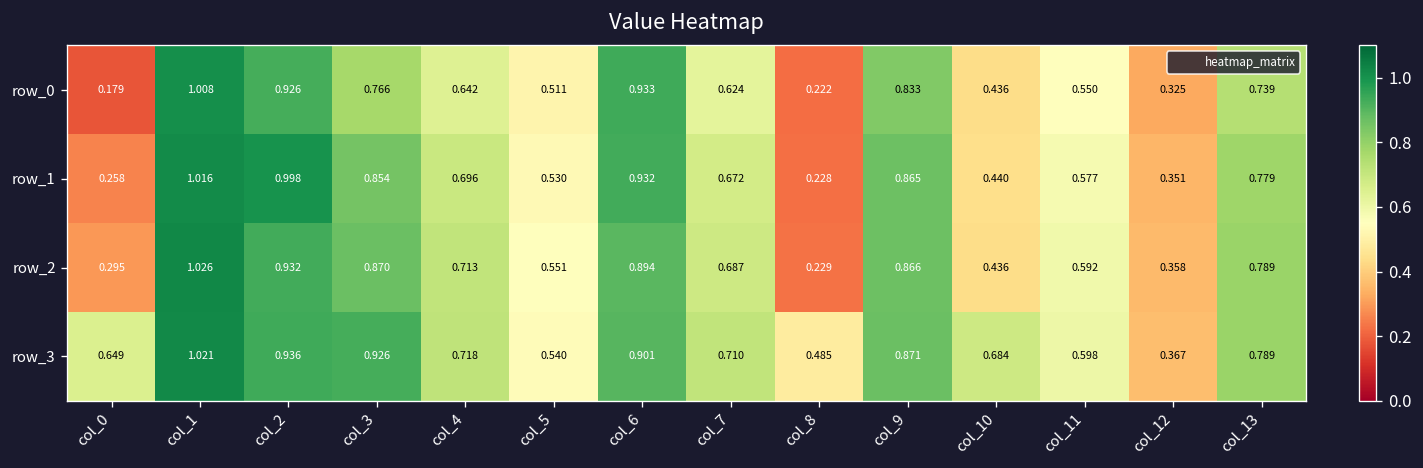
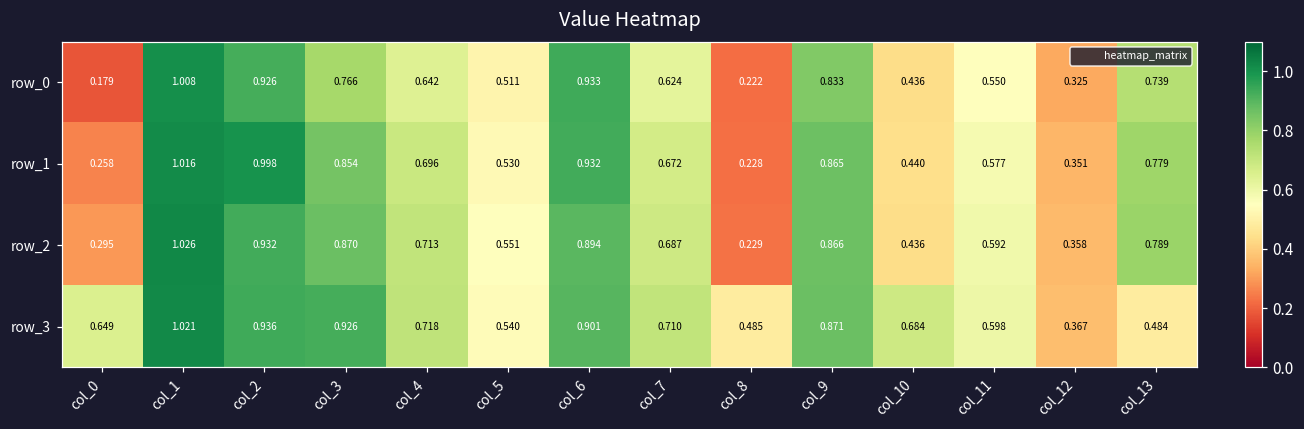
row_3, col_13: 0.789 -> 0.484
